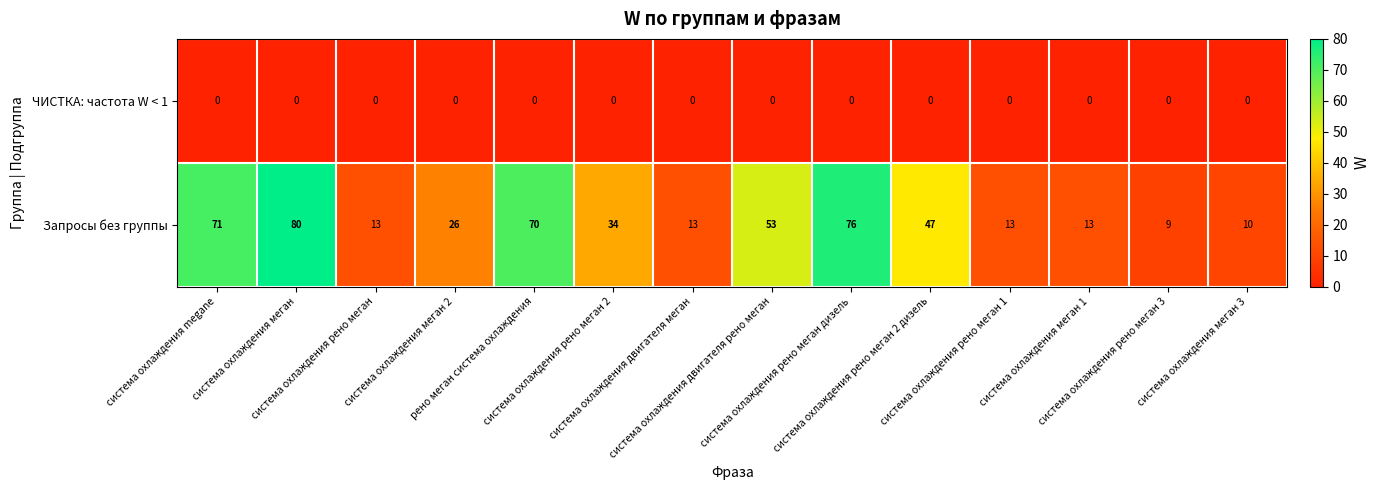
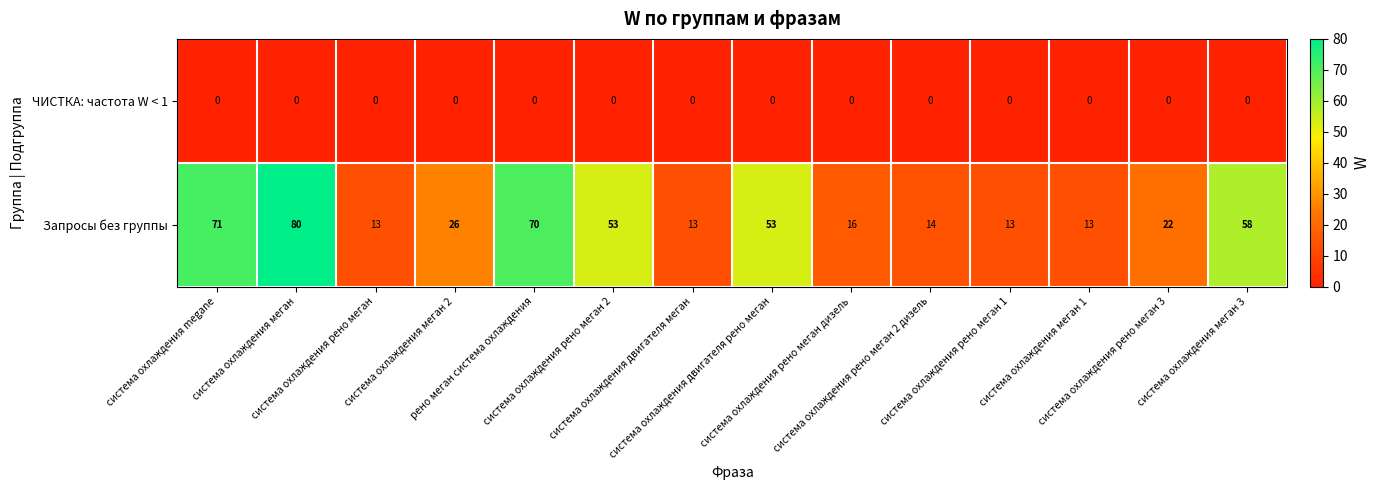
Запросы без группы, система охлаждения рено меган 2: 34 -> 53
Запросы без группы, система охлаждения рено меган дизель: 76 -> 16
Запросы без группы, система охлаждения рено меган 2 дизель: 47 -> 14
Запросы без группы, система охлаждения рено меган 3: 9 -> 22
Запросы без группы, система охлаждения меган 3: 10 -> 58
